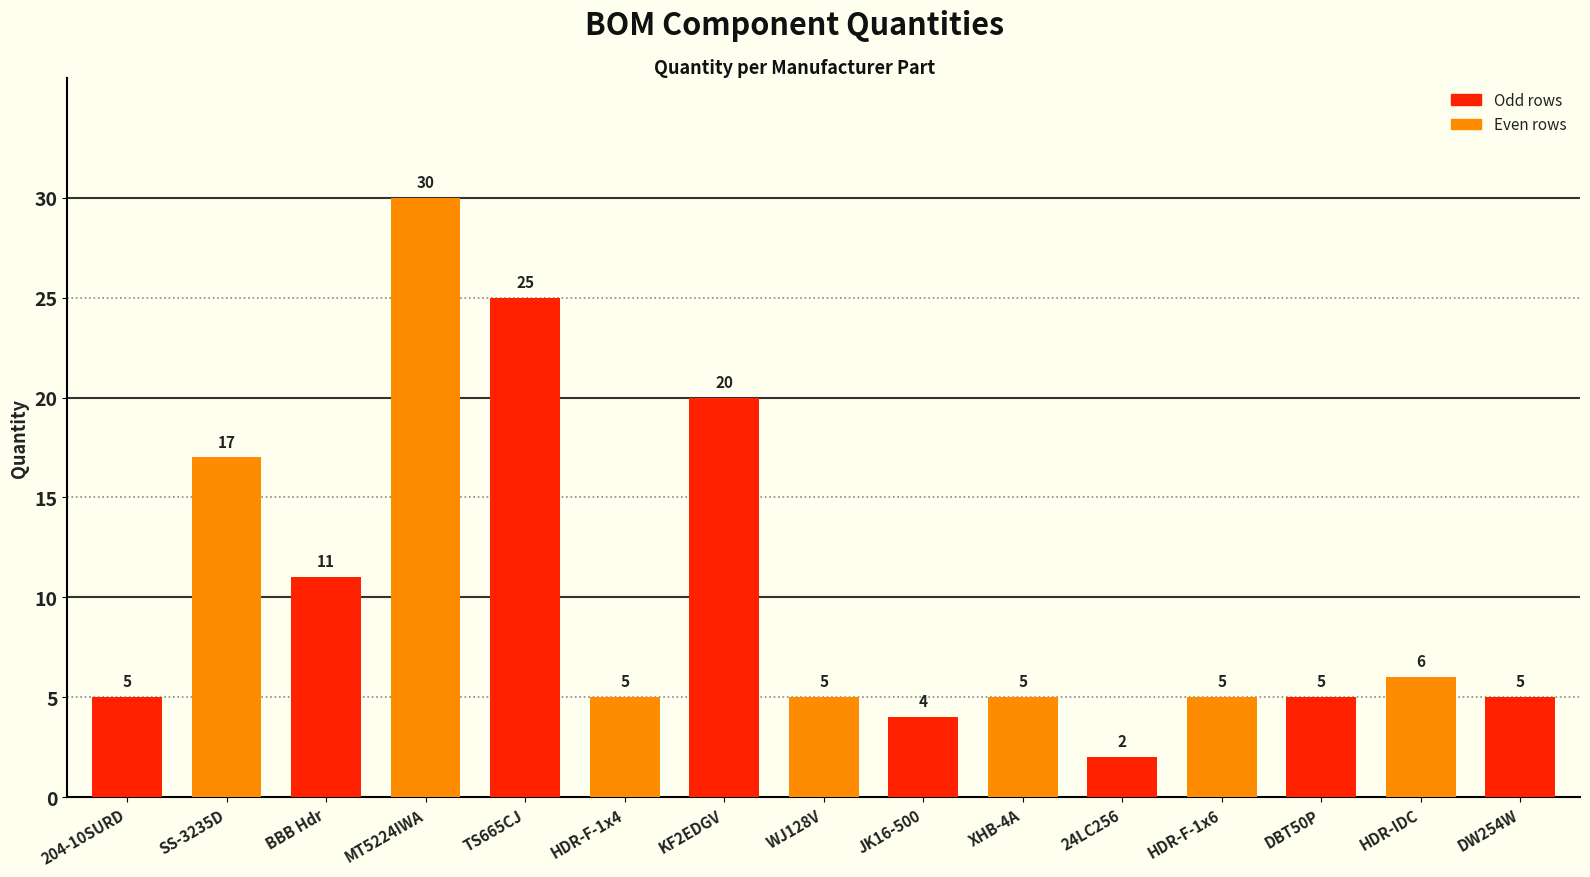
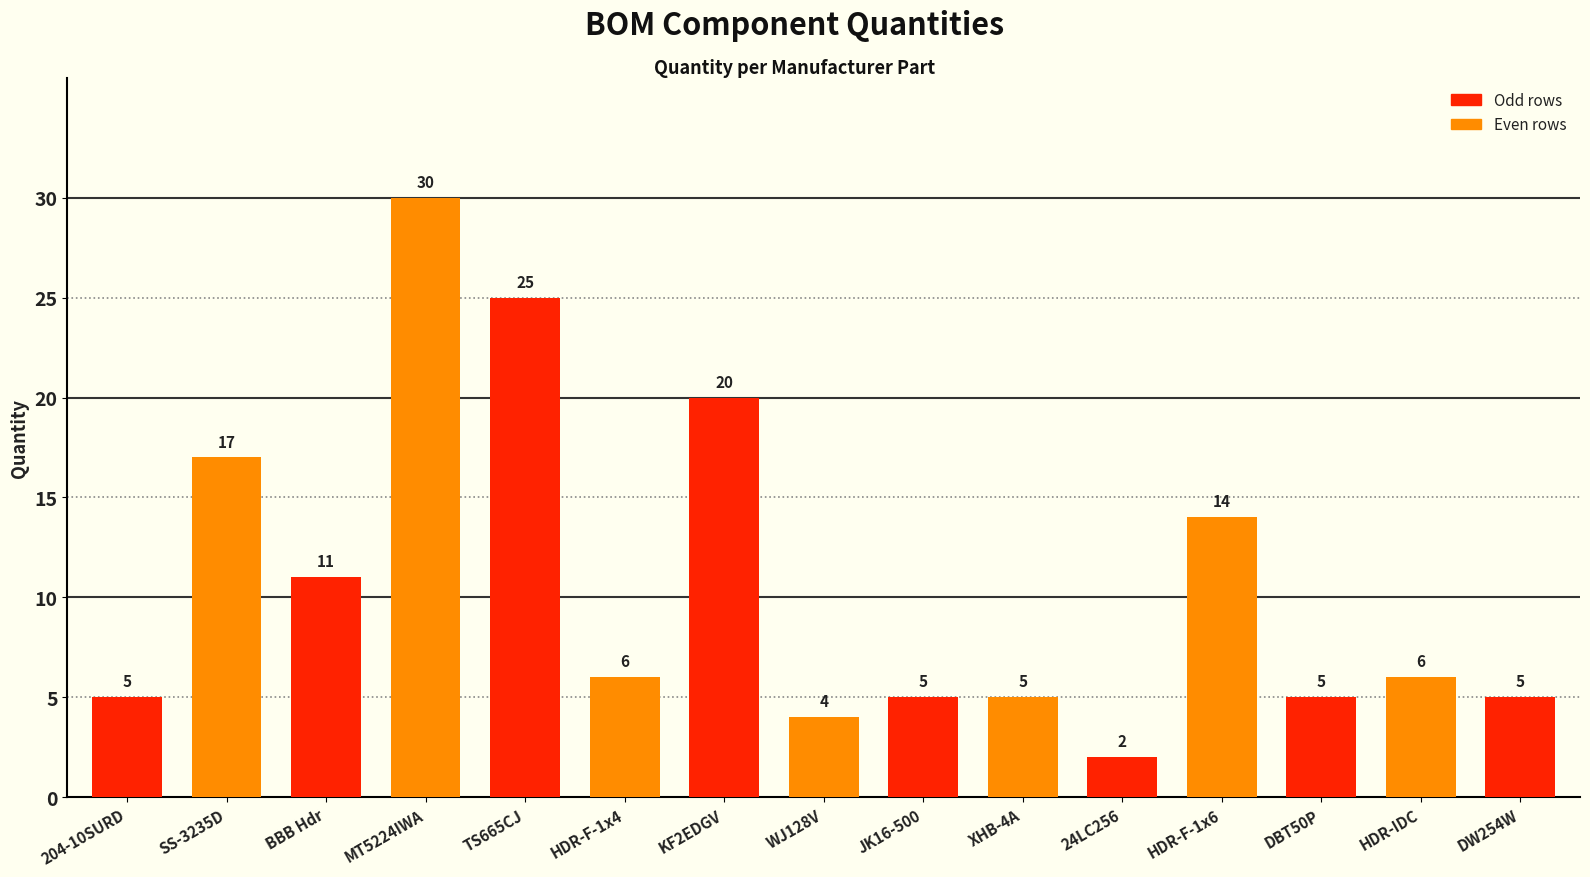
HDR-F-1x4: 5 -> 6
WJ128V: 5 -> 4
JK16-500: 4 -> 5
HDR-F-1x6: 5 -> 14
